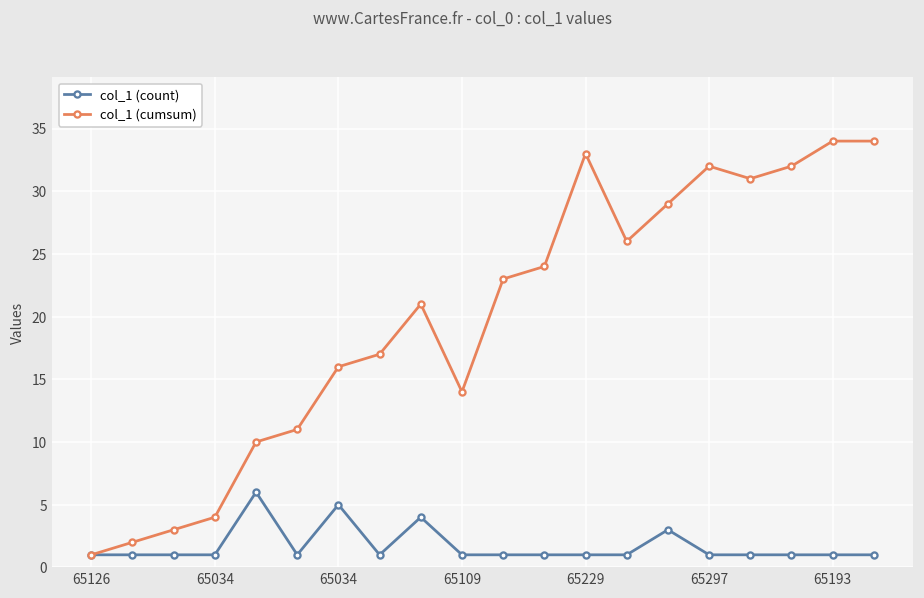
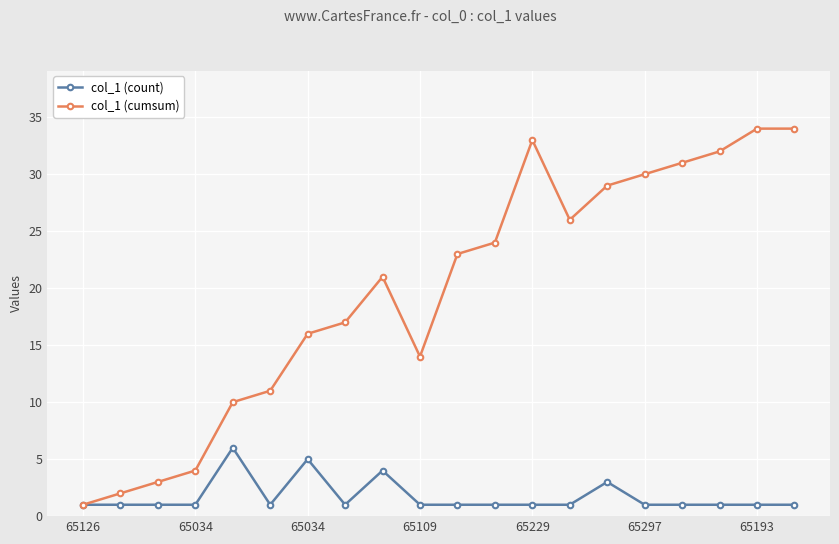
col_1 (cumsum), 65297: 32 -> 30
